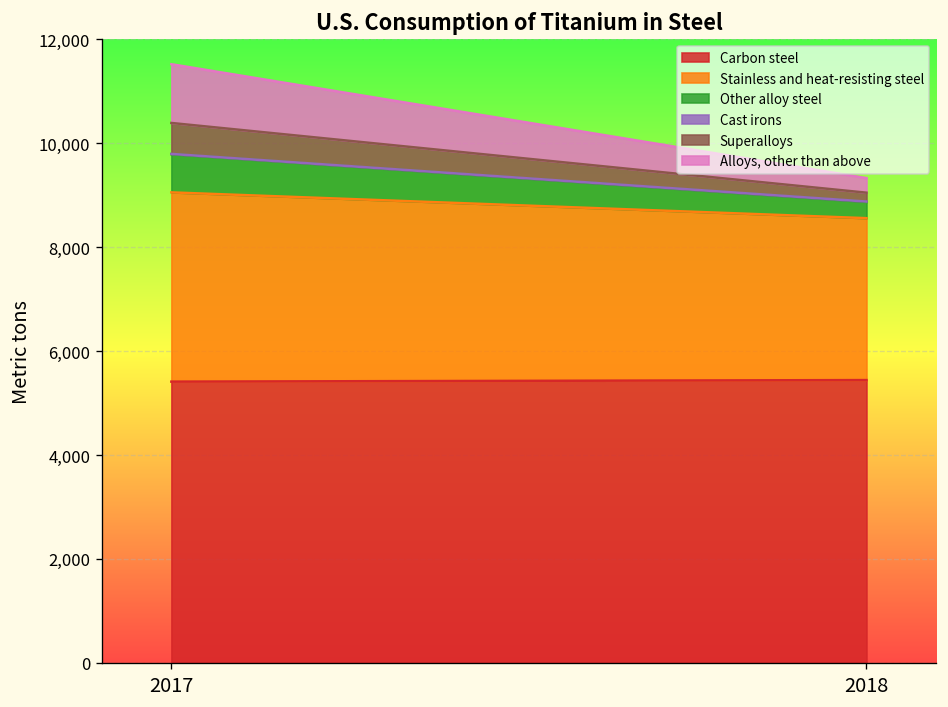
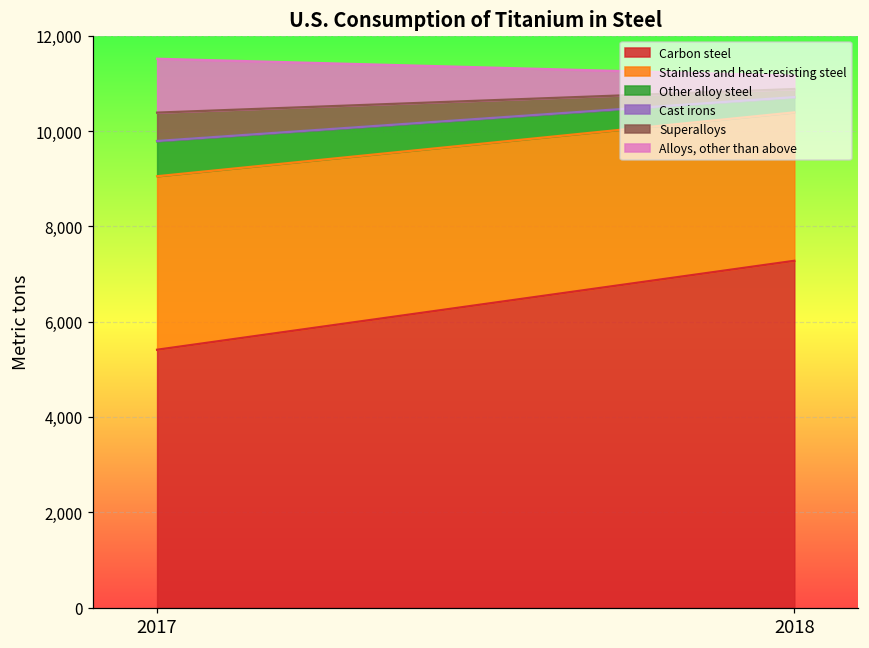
Carbon steel, 2018: 5,400 -> 7,300
